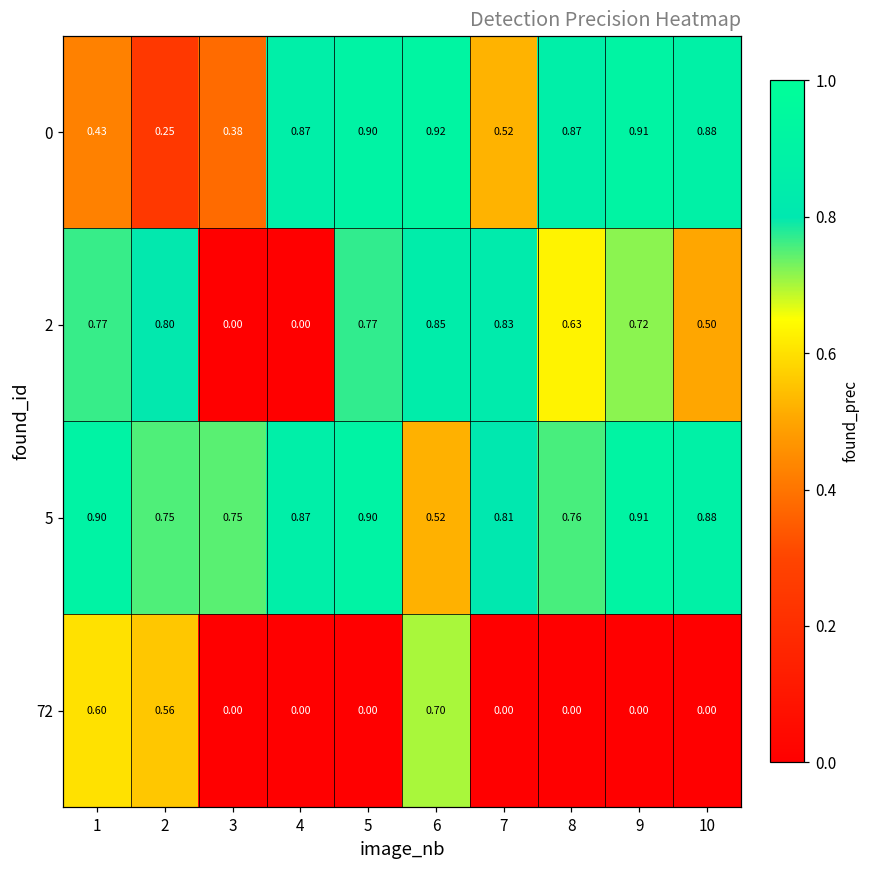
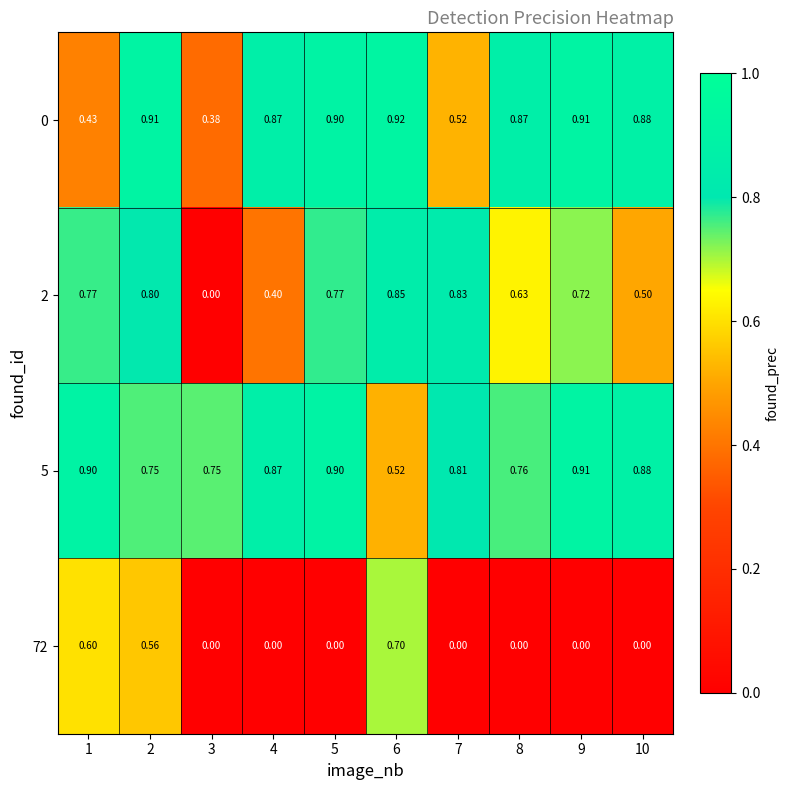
0, 2: 0.25 -> 0.91
2, 4: 0.00 -> 0.40
